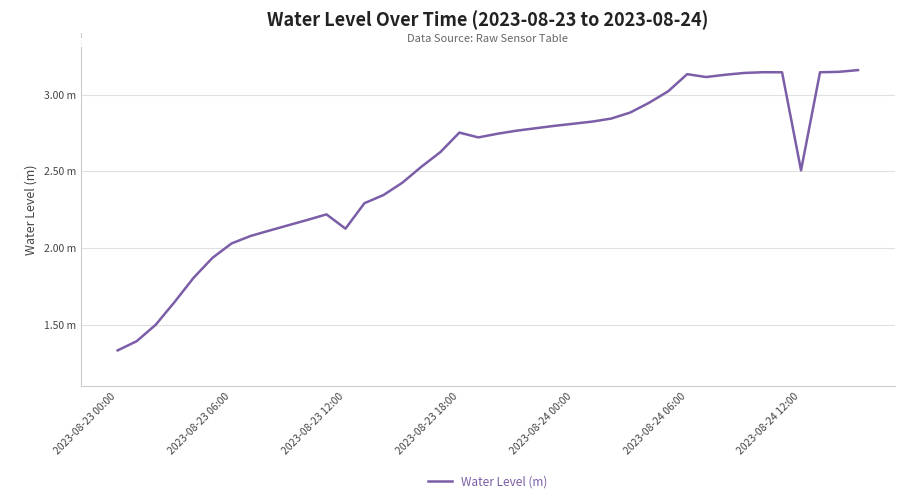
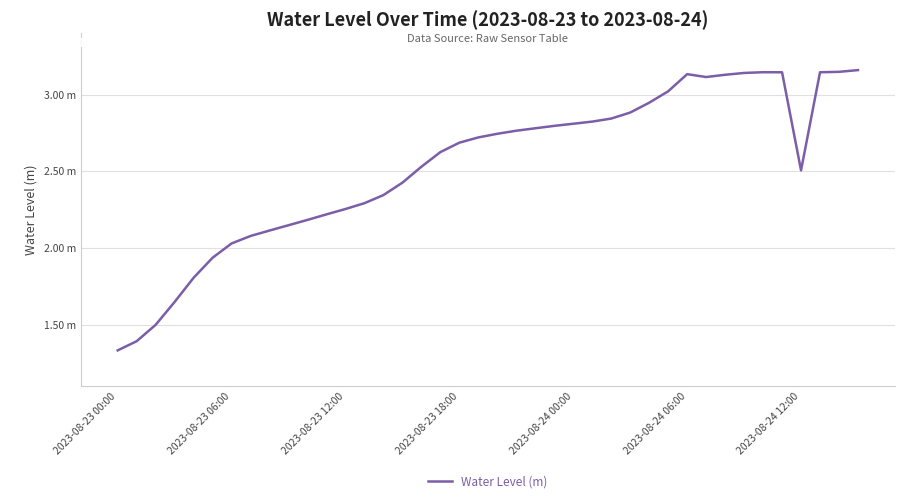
2023-08-23 12:00: 2.13 m -> 2.25 m
2023-08-23 18:00: 2.75 m -> 2.69 m
